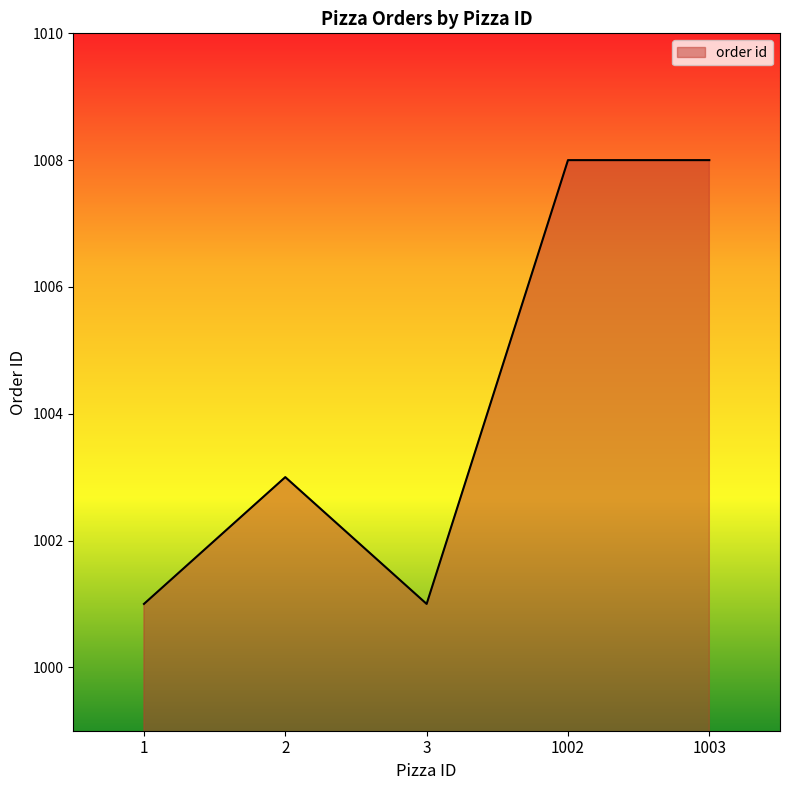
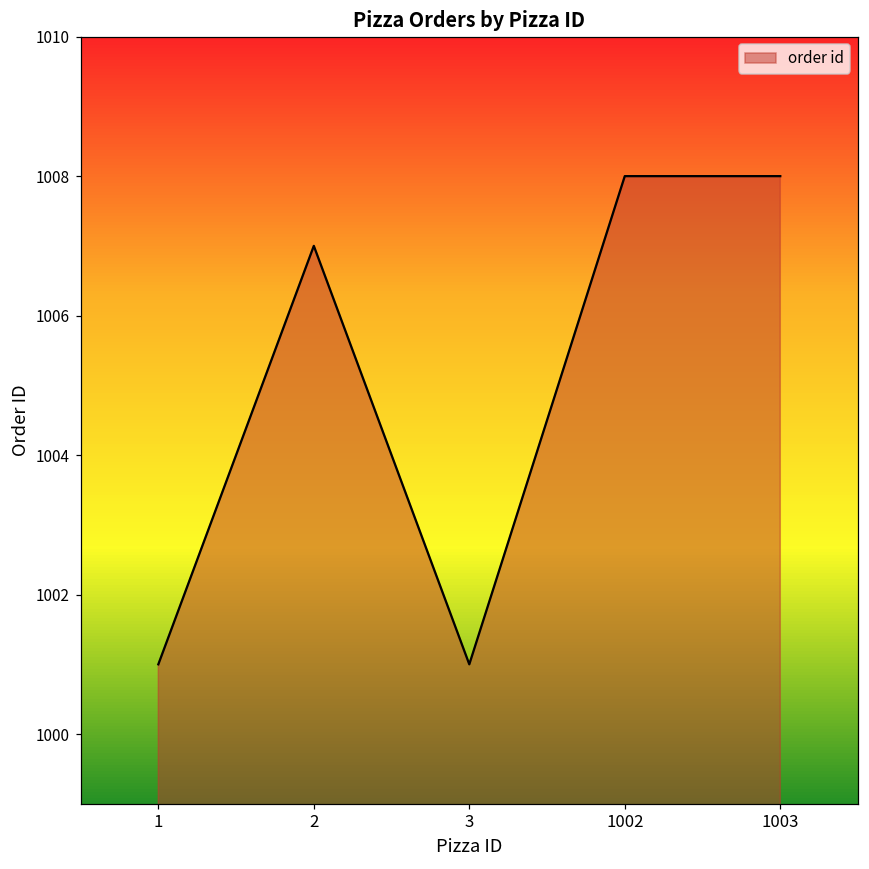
2: 1003 -> 1007
